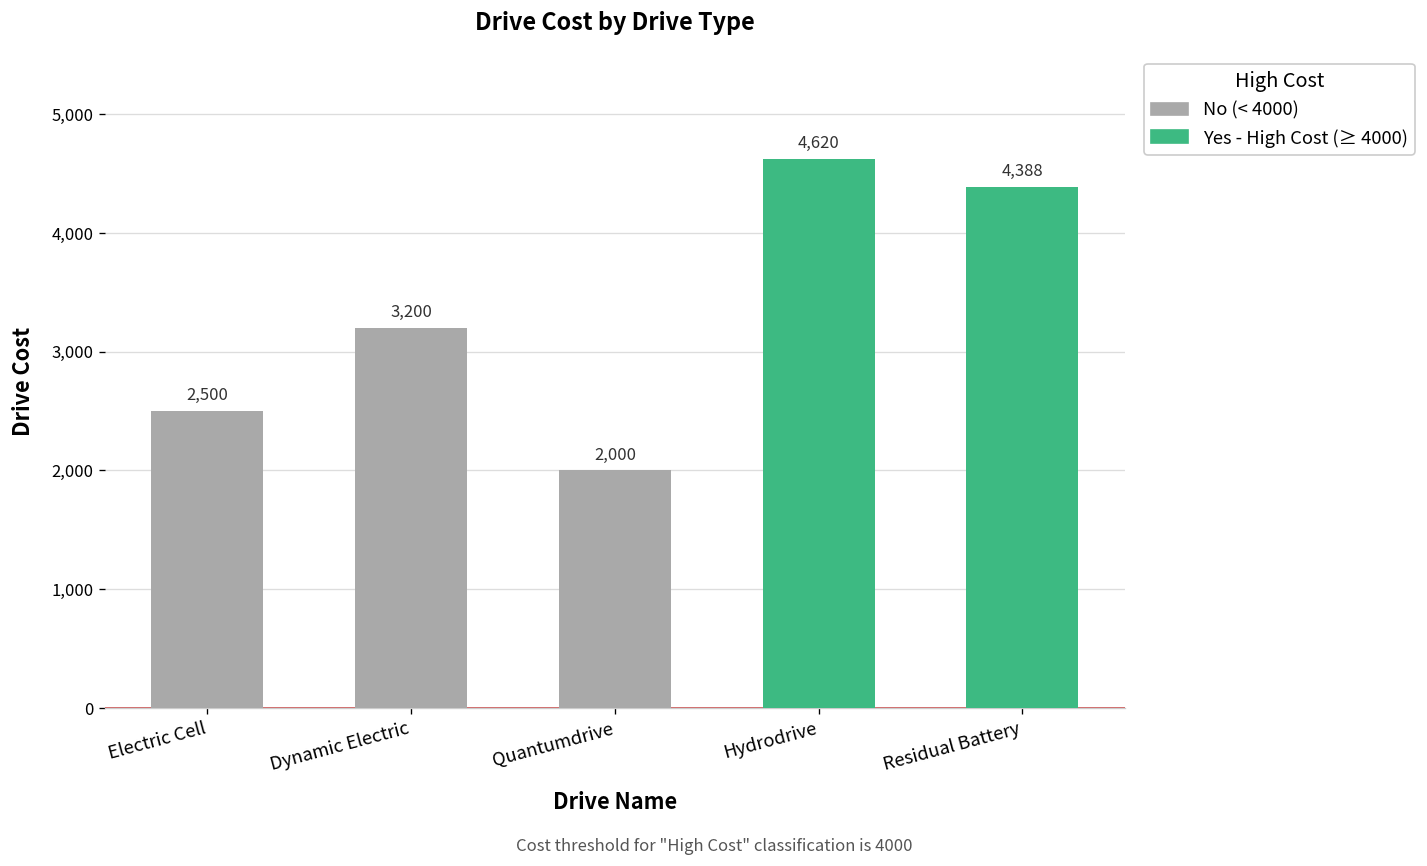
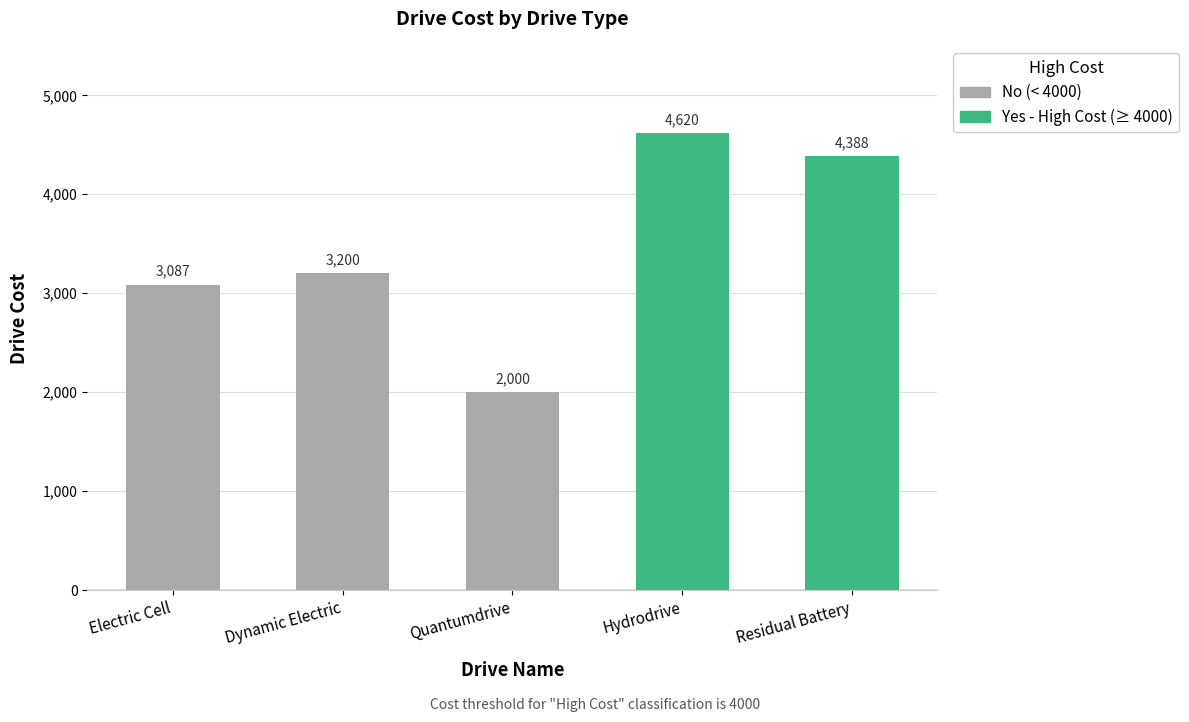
Electric Cell: 2,500 -> 3,087
